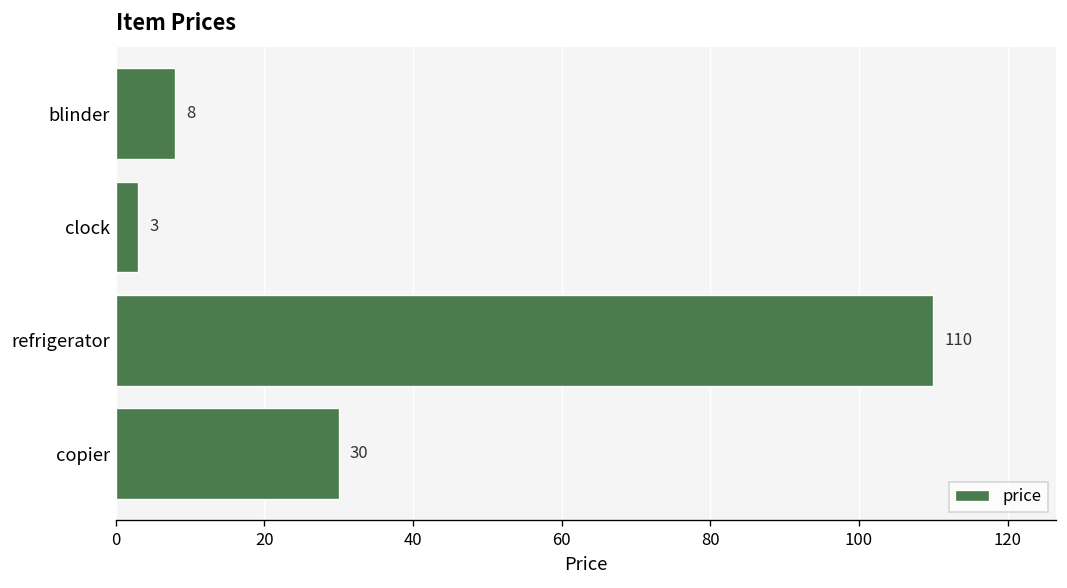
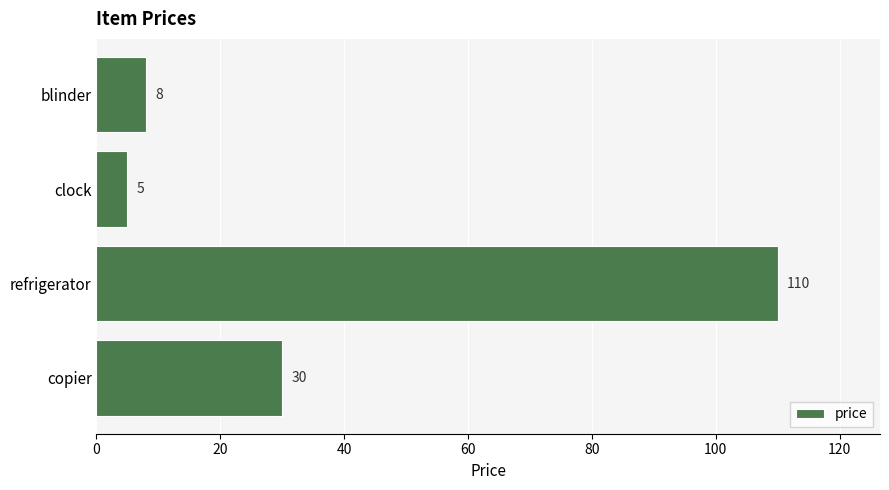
clock: 3 -> 5
